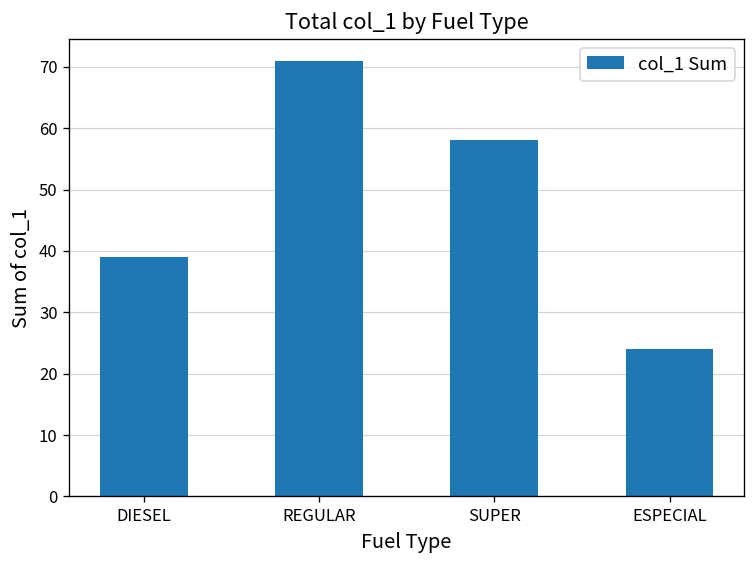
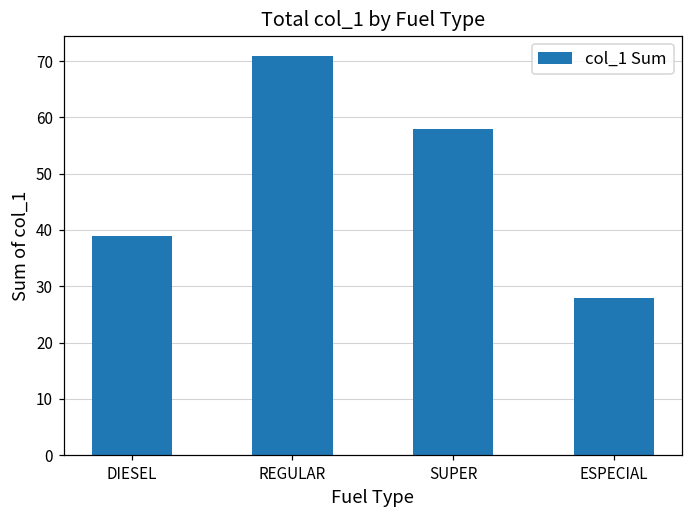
ESPECIAL: 24 -> 28
